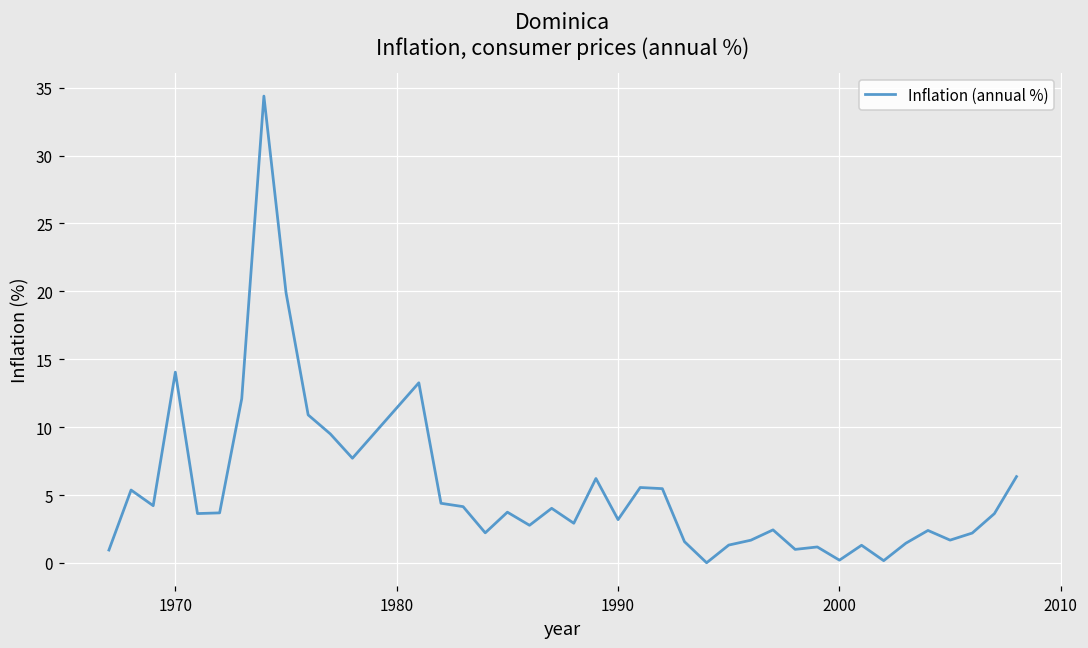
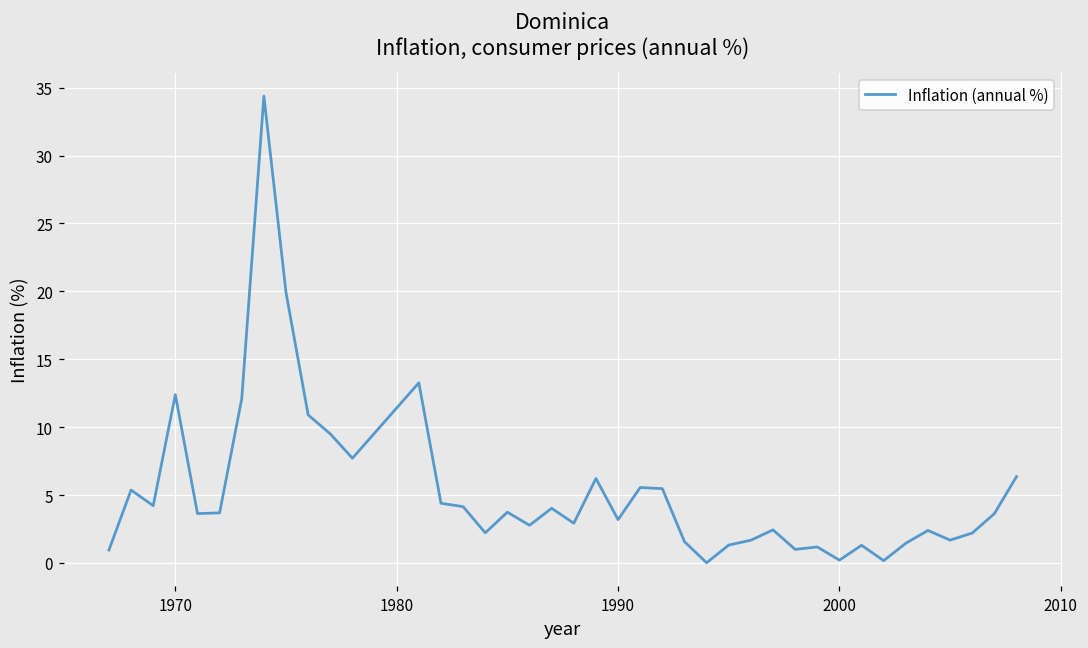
1970: 14.1 -> 12.4
